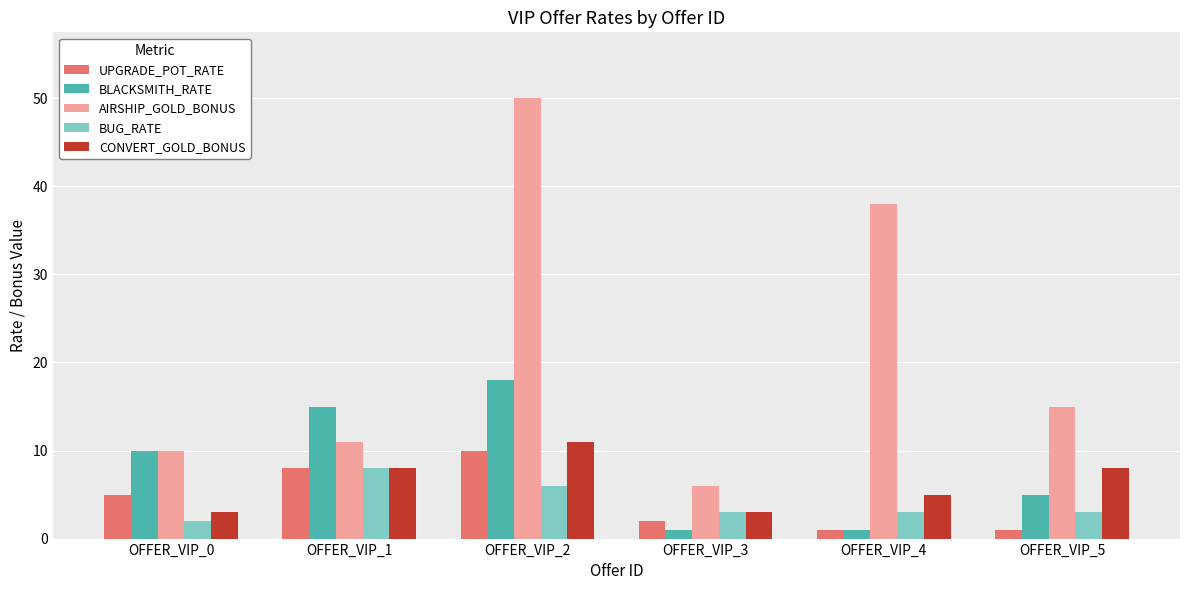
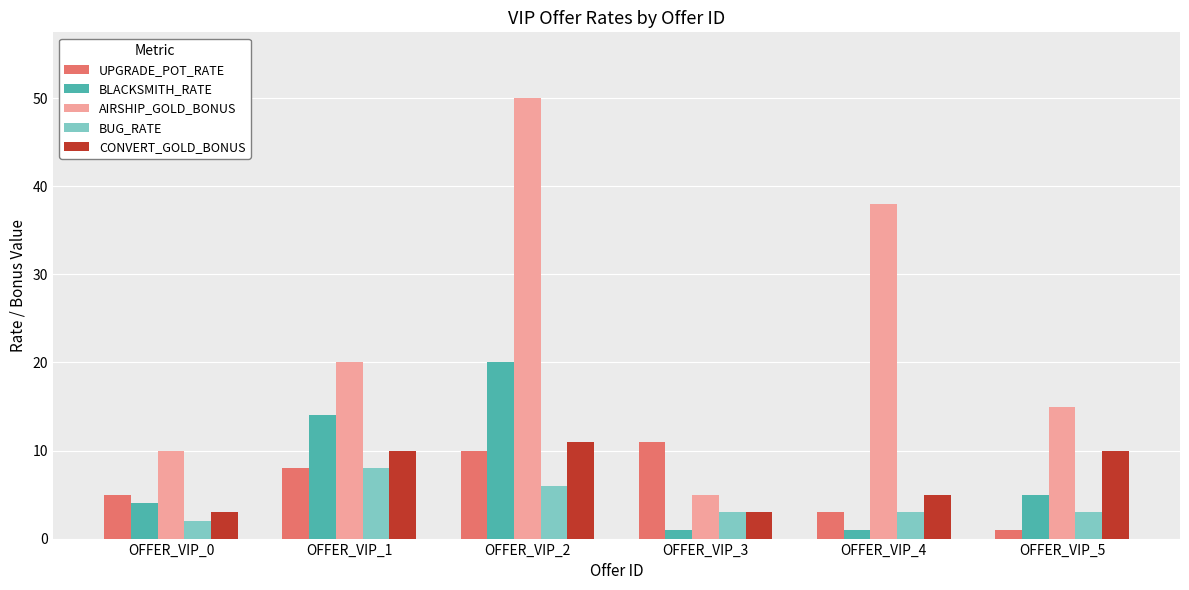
BLACKSMITH_RATE, OFFER_VIP_0: 10 -> 4
BLACKSMITH_RATE, OFFER_VIP_1: 15 -> 14
AIRSHIP_GOLD_BONUS, OFFER_VIP_1: 11 -> 20
CONVERT_GOLD_BONUS, OFFER_VIP_1: 8 -> 10
BLACKSMITH_RATE, OFFER_VIP_2: 18 -> 20
UPGRADE_POT_RATE, OFFER_VIP_3: 2 -> 11
AIRSHIP_GOLD_BONUS, OFFER_VIP_3: 6 -> 5
UPGRADE_POT_RATE, OFFER_VIP_4: 1 -> 3
CONVERT_GOLD_BONUS, OFFER_VIP_5: 8 -> 10
